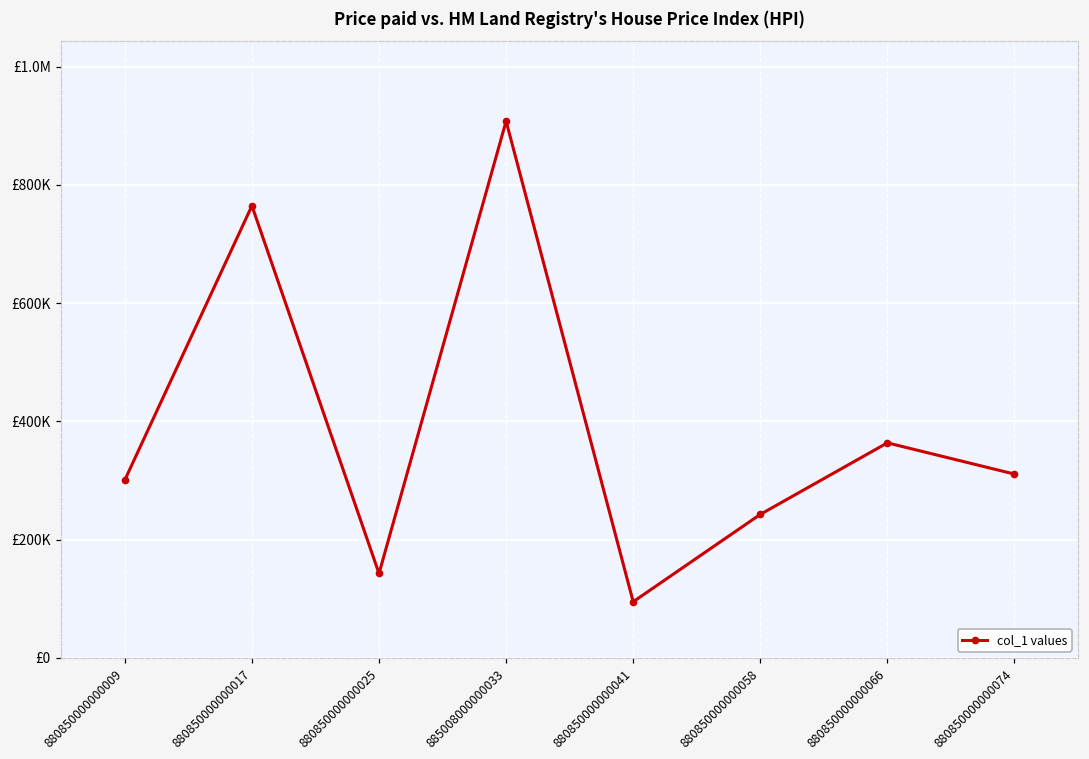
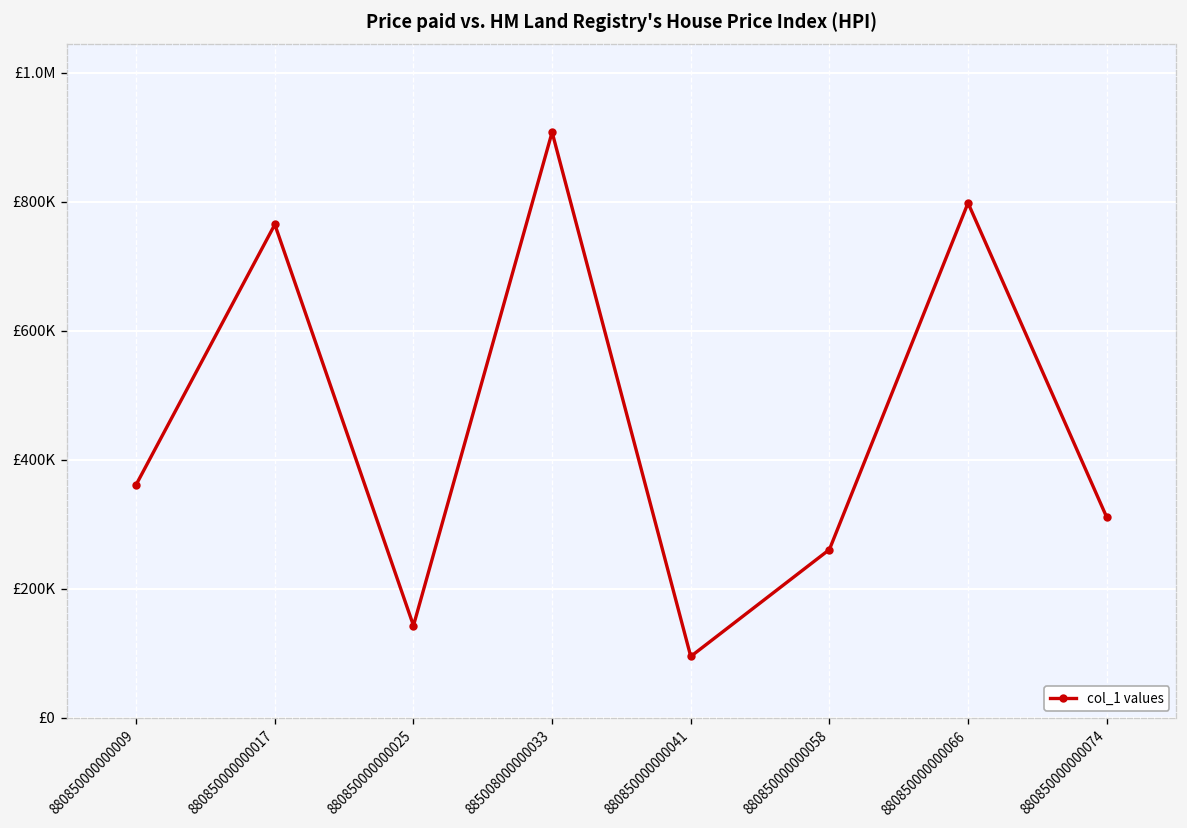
880850000000009: £300000 -> £360000
880850000000058: £240000 -> £260000
880850000000066: £360000 -> £800000
